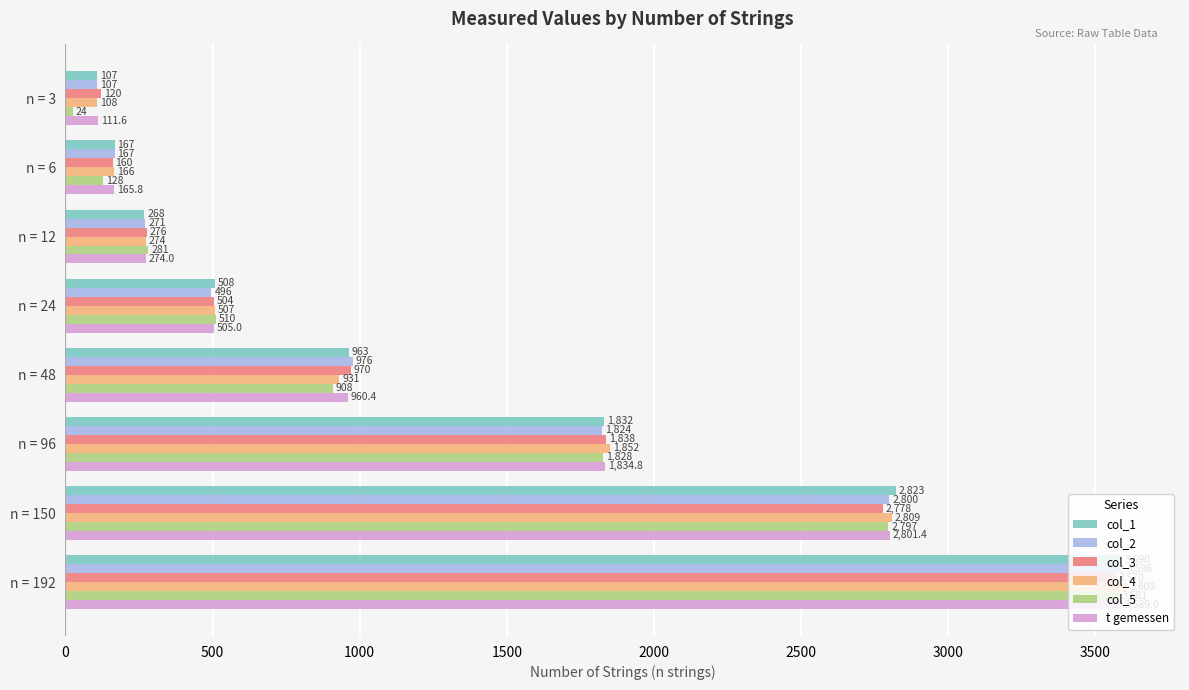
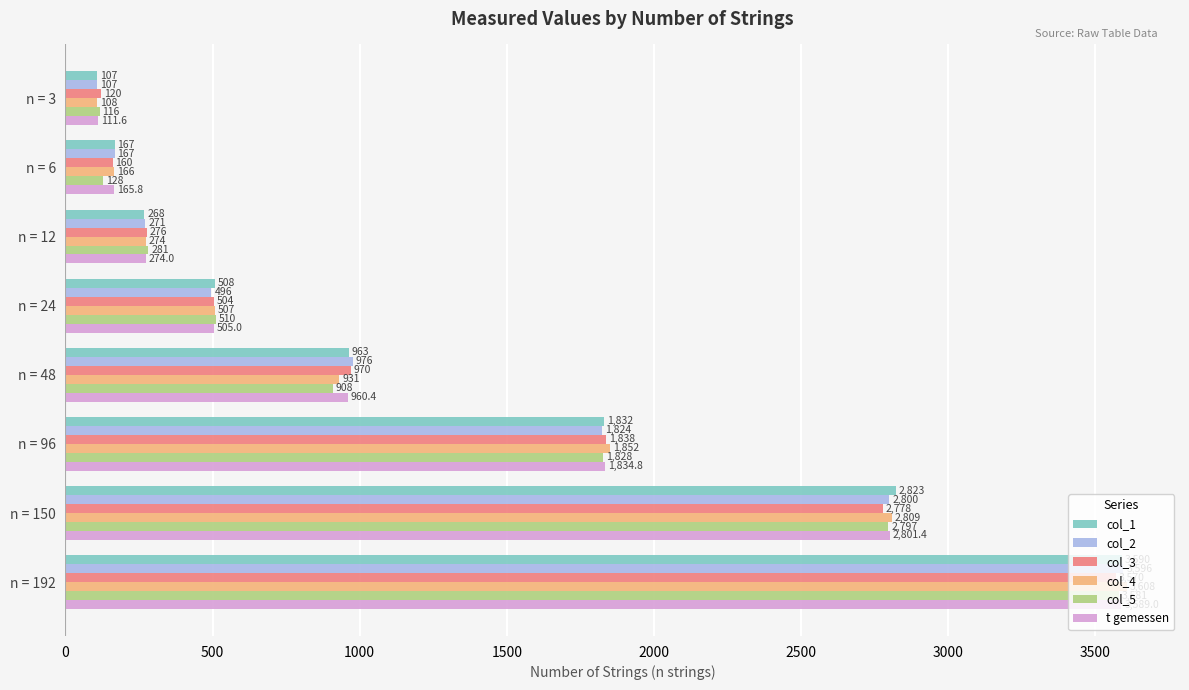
col_5, n = 3: 24 -> 116
